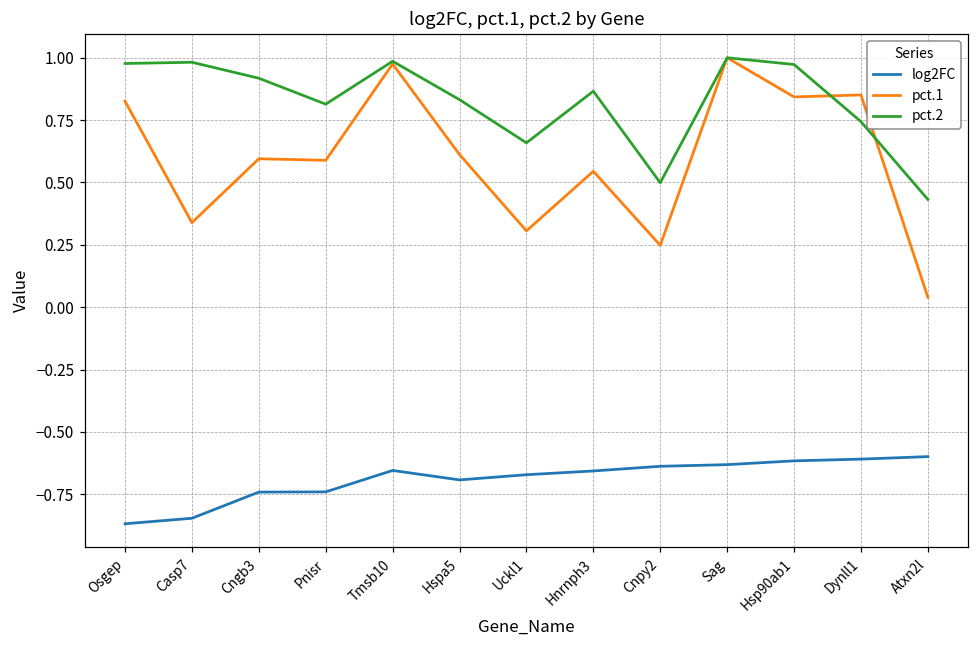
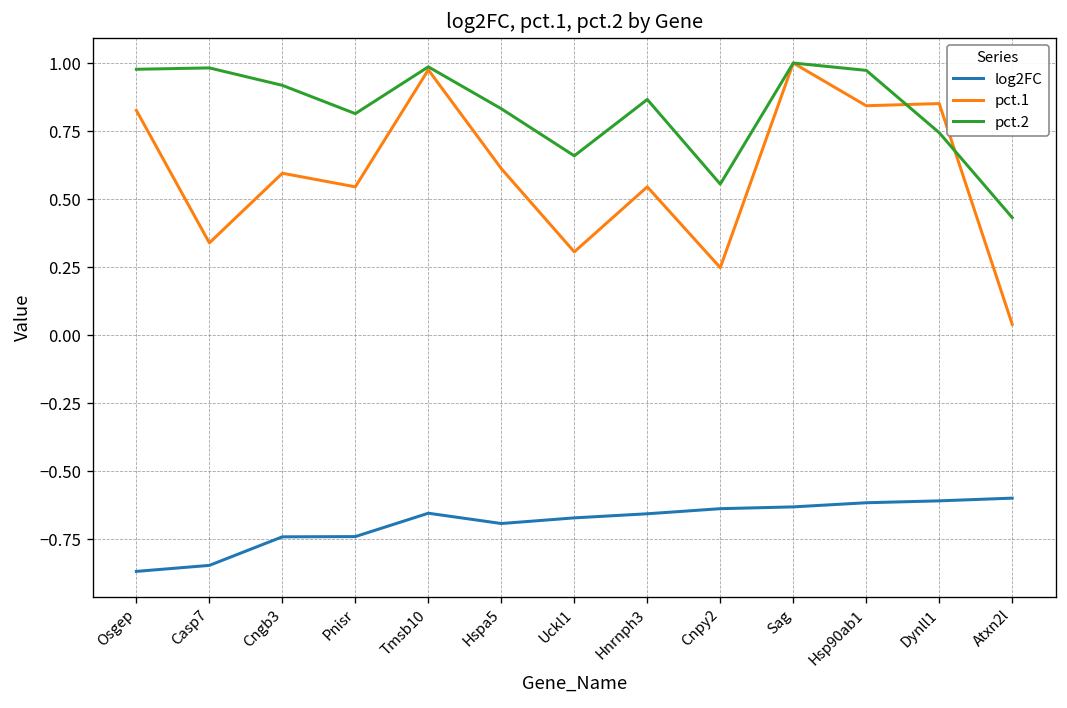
pct.1, Pnisr: 0.59 -> 0.55
pct.2, Cnpy2: 0.50 -> 0.56
